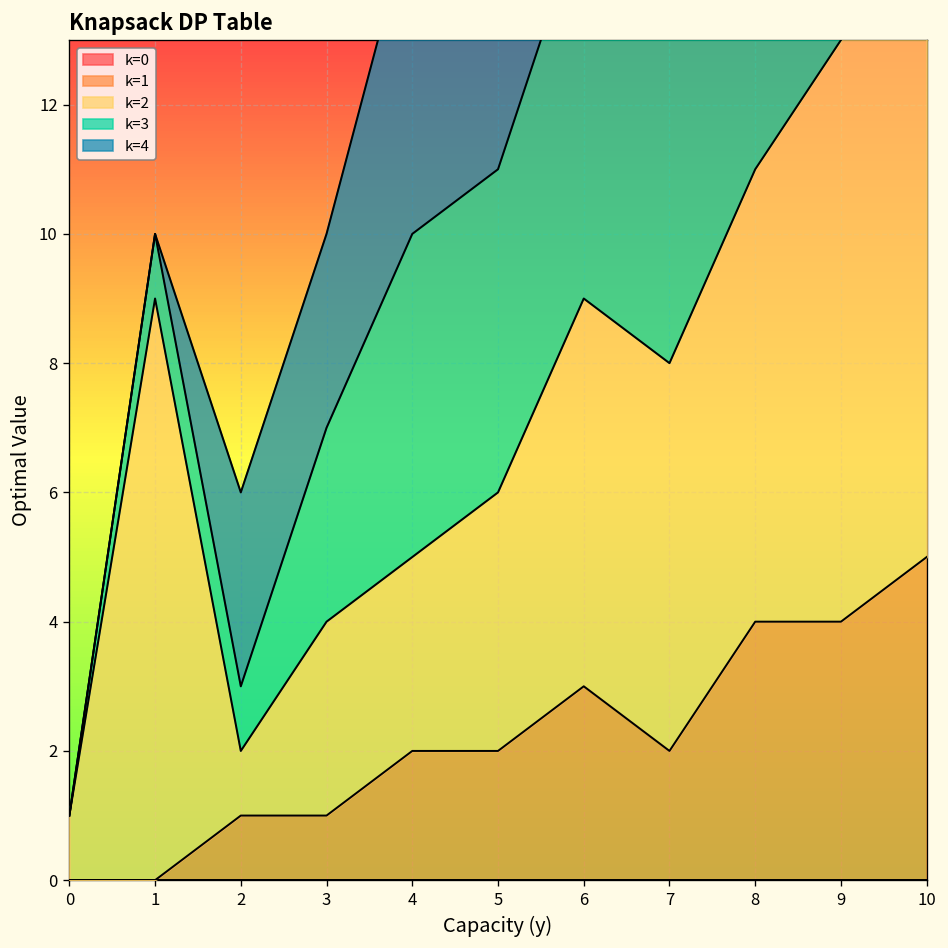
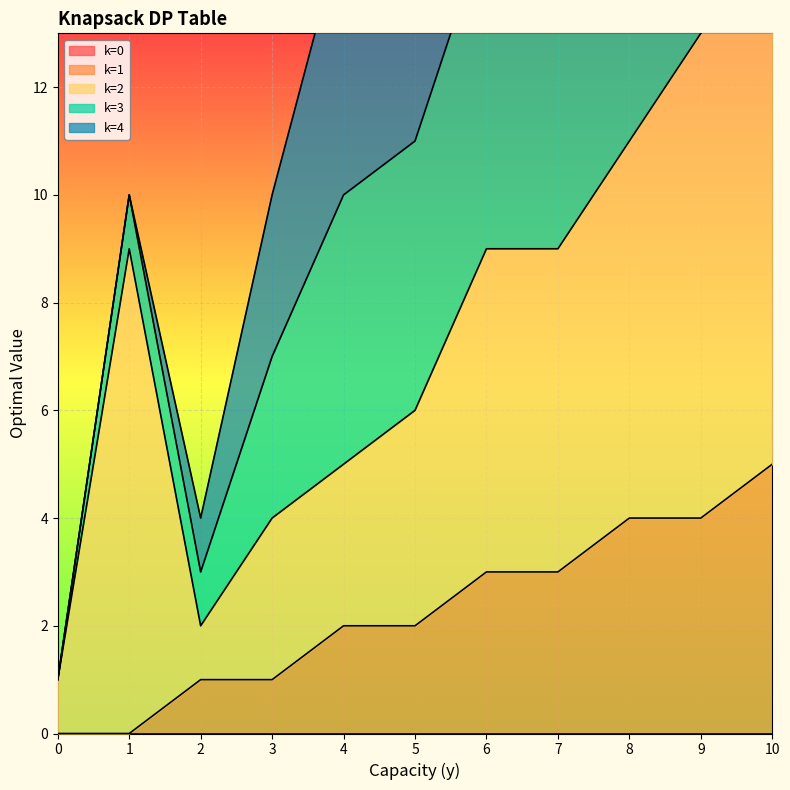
k=4, 2: 3 -> 1
k=1, 7: 2 -> 3
